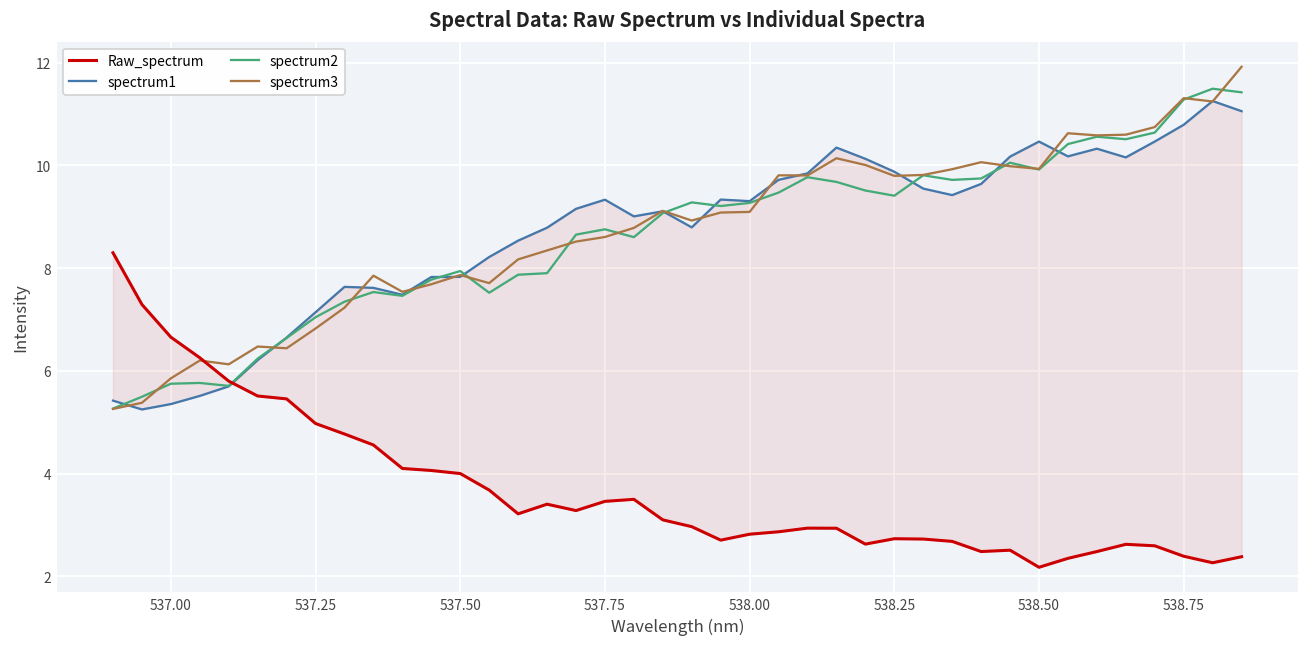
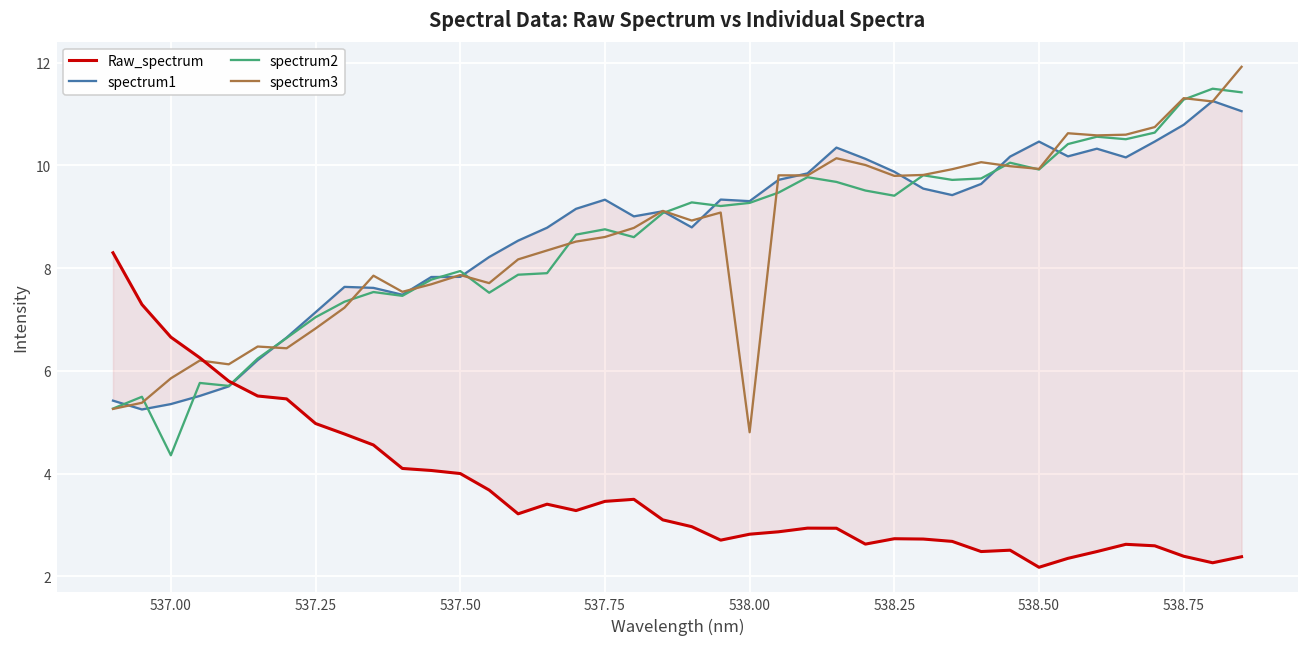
spectrum2, 537.00: 5.8 -> 4.4
spectrum3, 538.00: 9.1 -> 4.8
